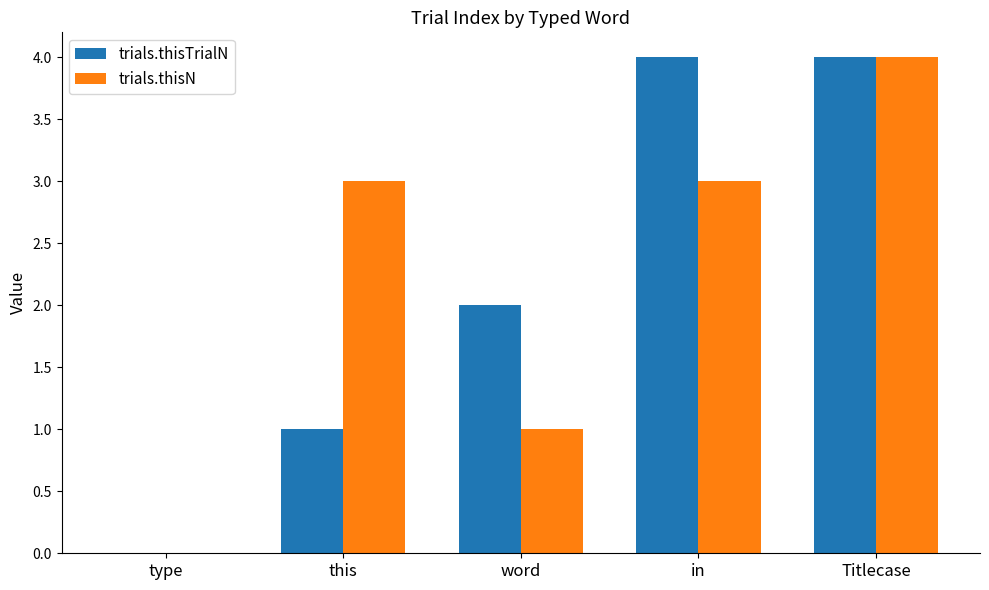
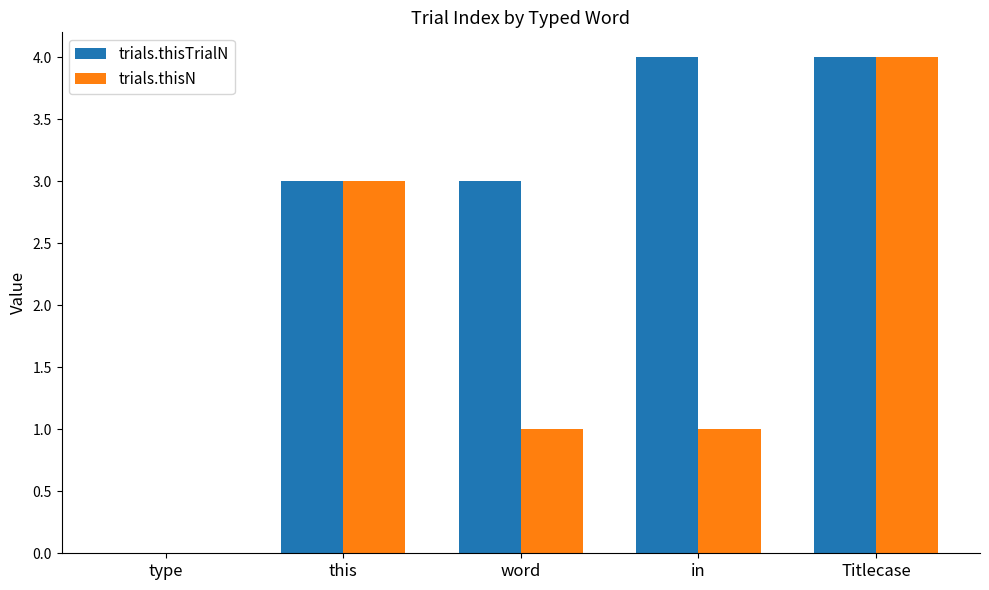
trials.thisTrialN, this: 1 -> 3
trials.thisTrialN, word: 2 -> 3
trials.thisN, in: 3 -> 1
